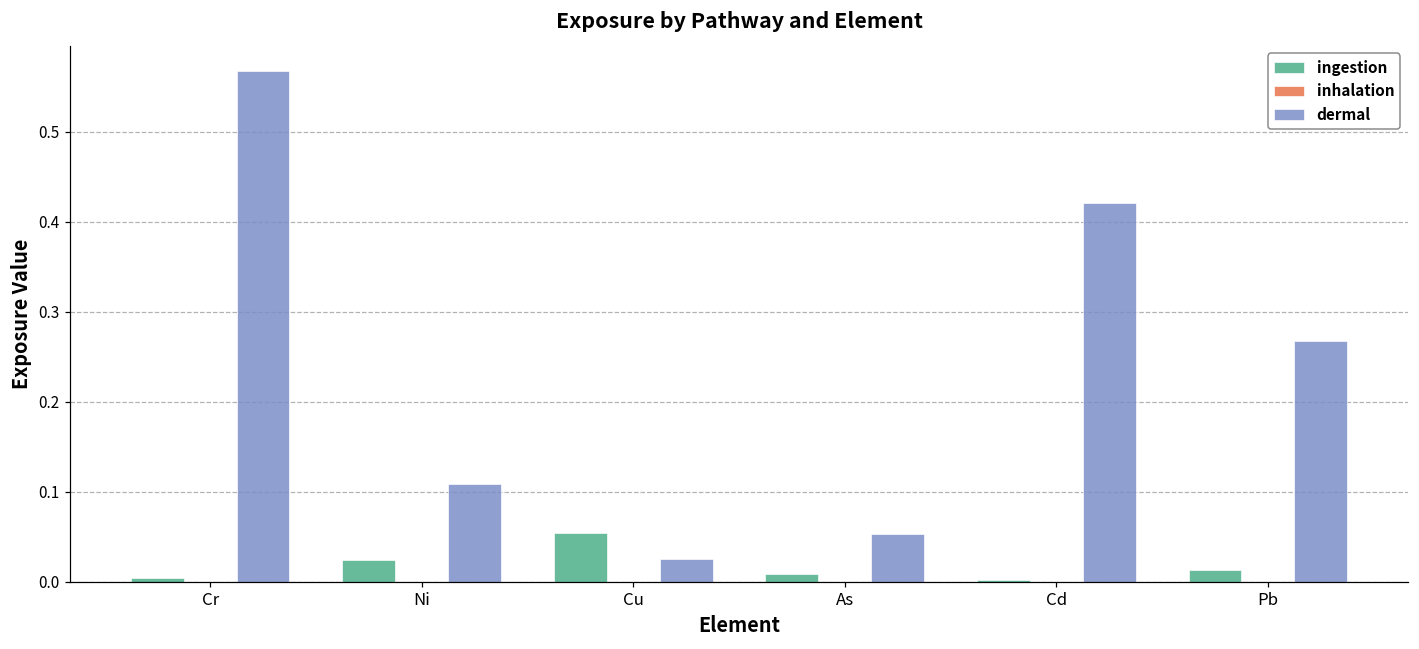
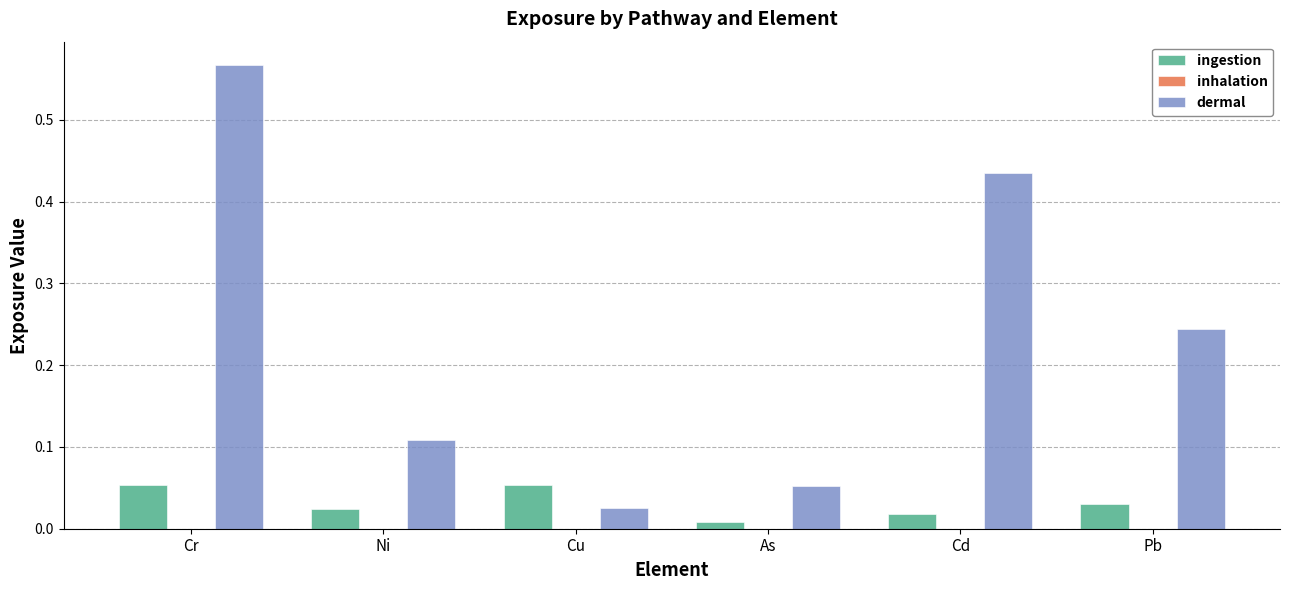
ingestion, Cr: 0.00 -> 0.05
ingestion, Cd: 0.00 -> 0.02
dermal, Cd: 0.42 -> 0.44
ingestion, Pb: 0.01 -> 0.03
dermal, Pb: 0.27 -> 0.24
